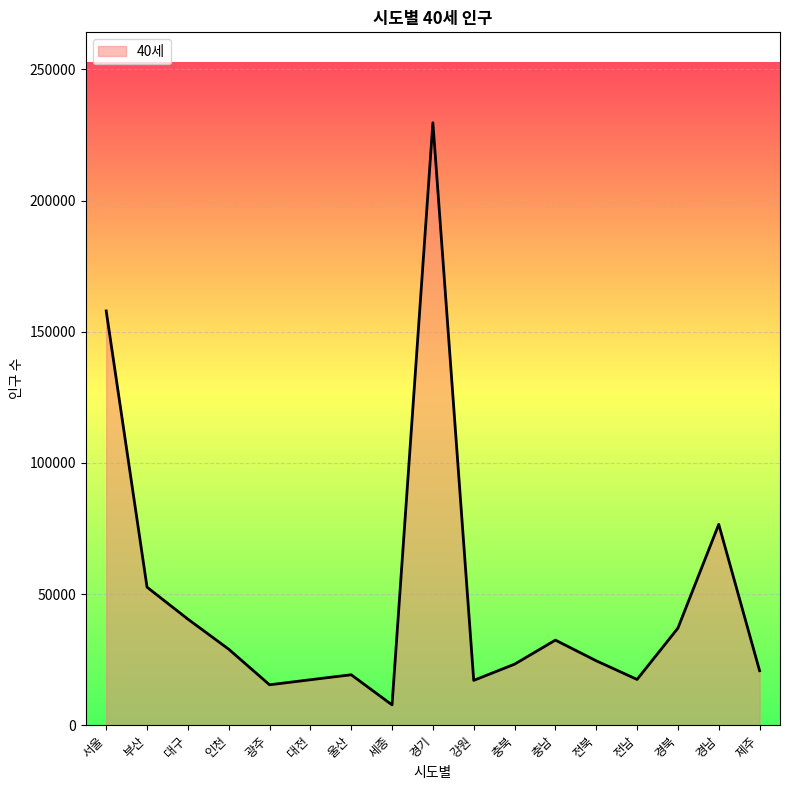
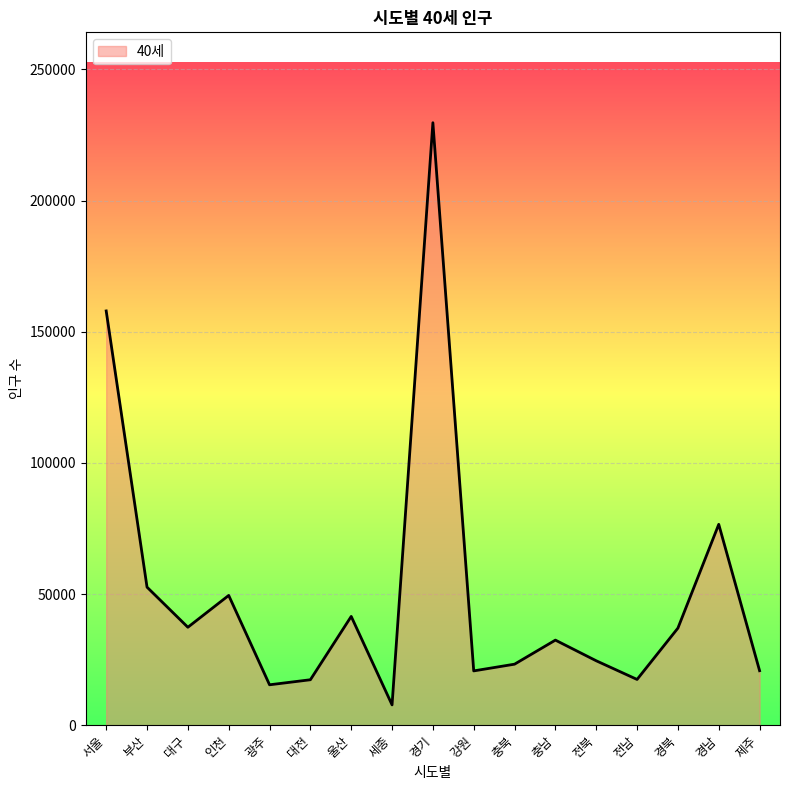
대구: 40000 -> 37000
인천: 29000 -> 49000
울산: 19000 -> 41000
강원: 17000 -> 21000
